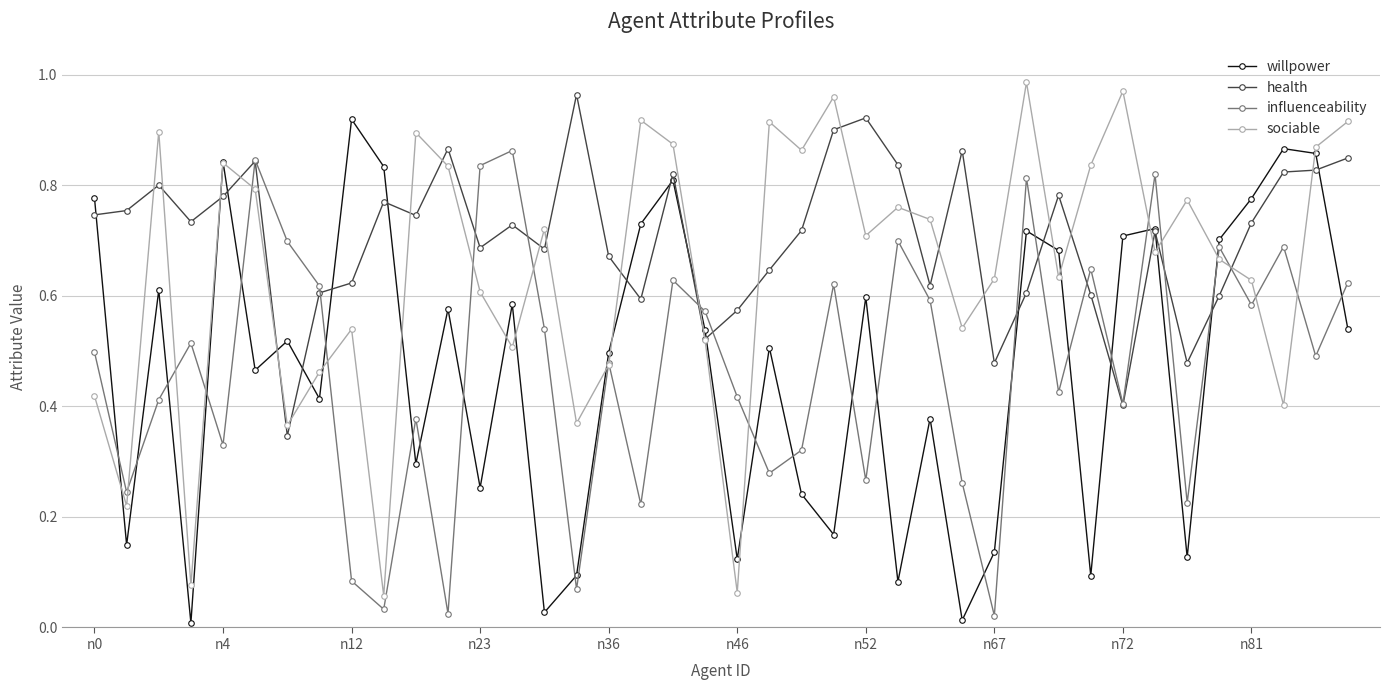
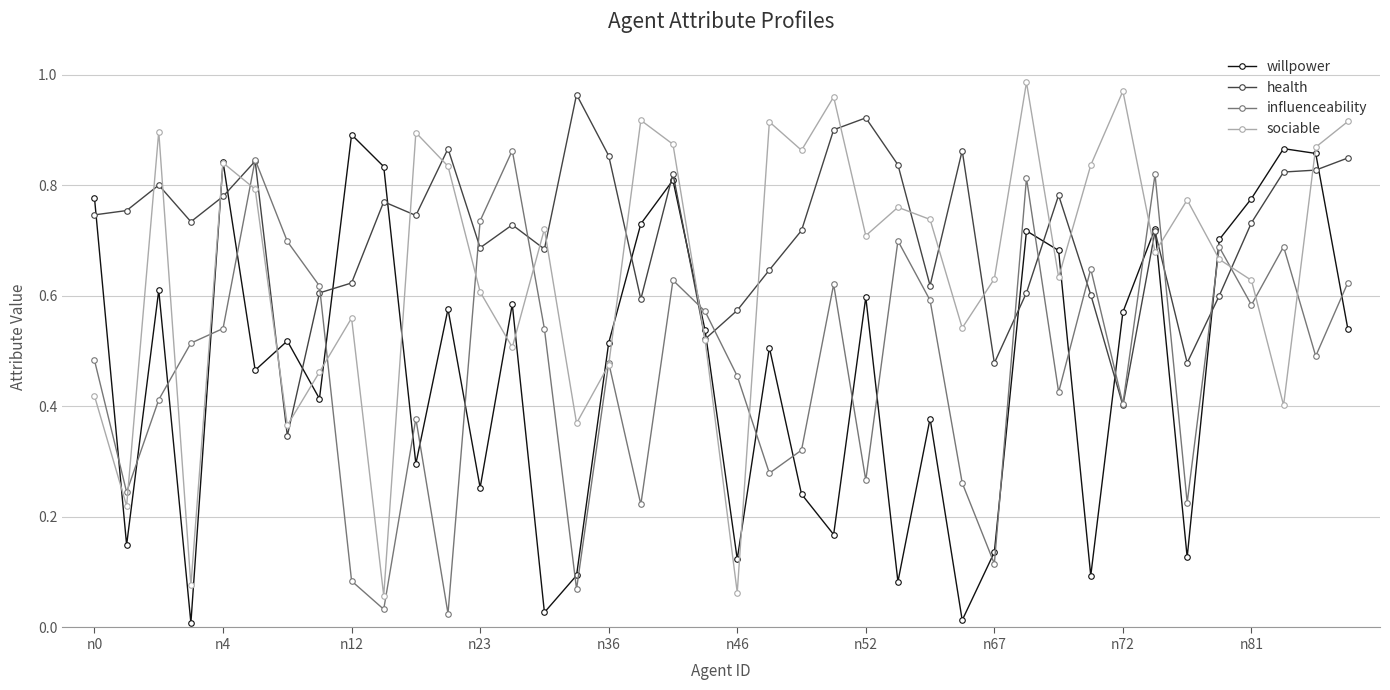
influenceability, n0: 0.50 -> 0.48
influenceability, n4: 0.33 -> 0.54
willpower, n12: 0.92 -> 0.89
sociable, n12: 0.54 -> 0.56
influenceability, n23: 0.84 -> 0.74
willpower, n36: 0.50 -> 0.51
health, n36: 0.67 -> 0.85
influenceability, n46: 0.42 -> 0.45
influenceability, n67: 0.02 -> 0.12
willpower, n72: 0.71 -> 0.57
